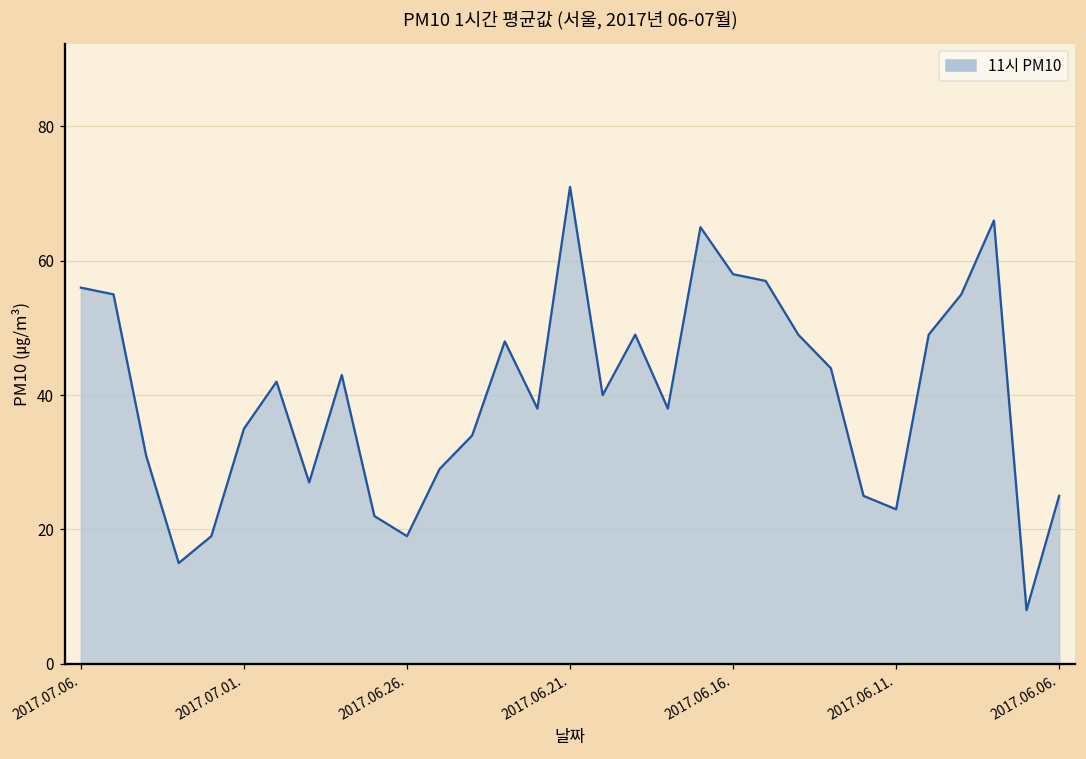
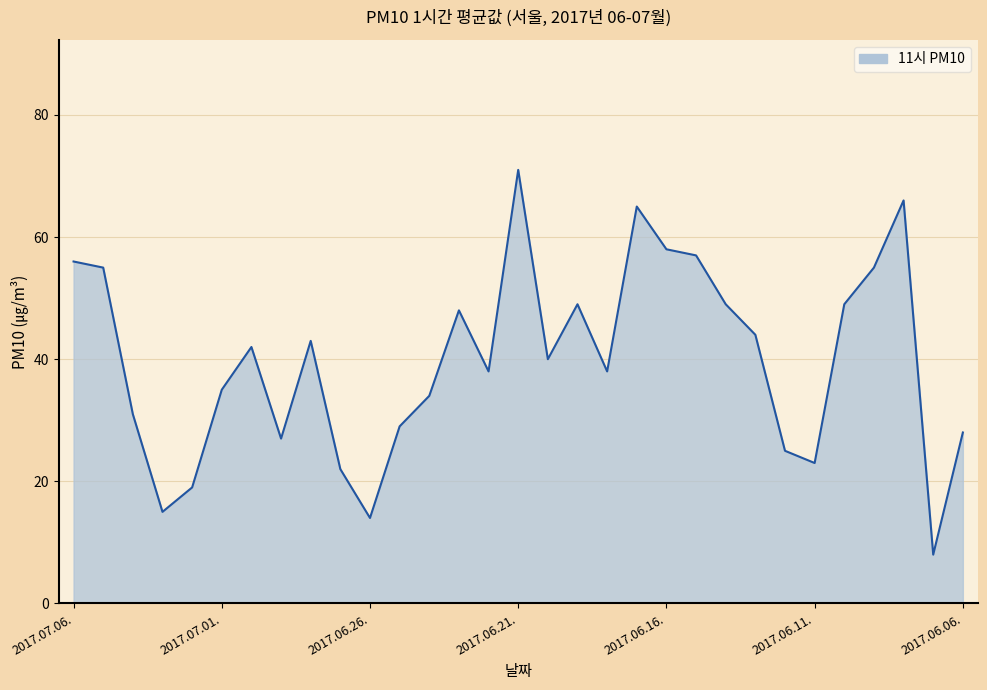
2017.06.26.: 19 -> 14
2017.06.06.: 25 -> 28
